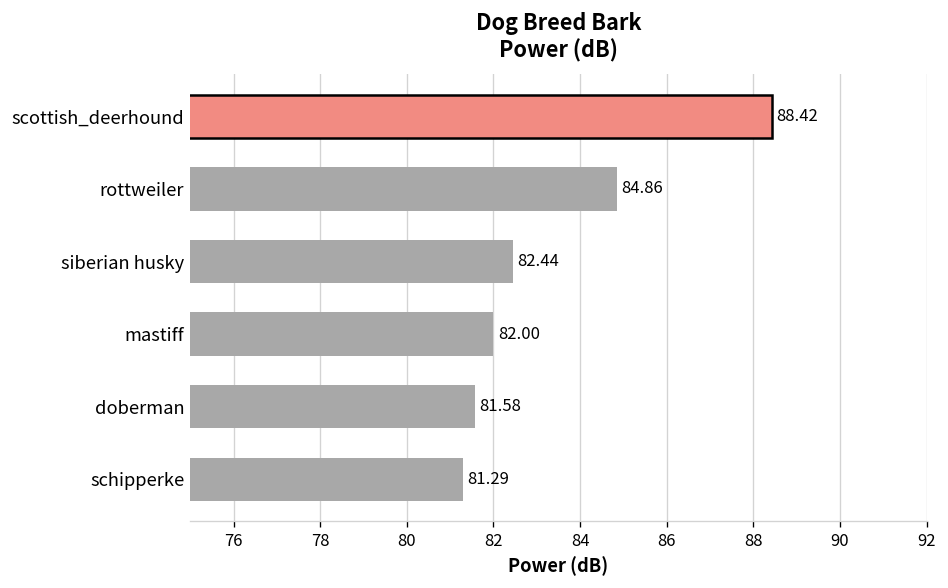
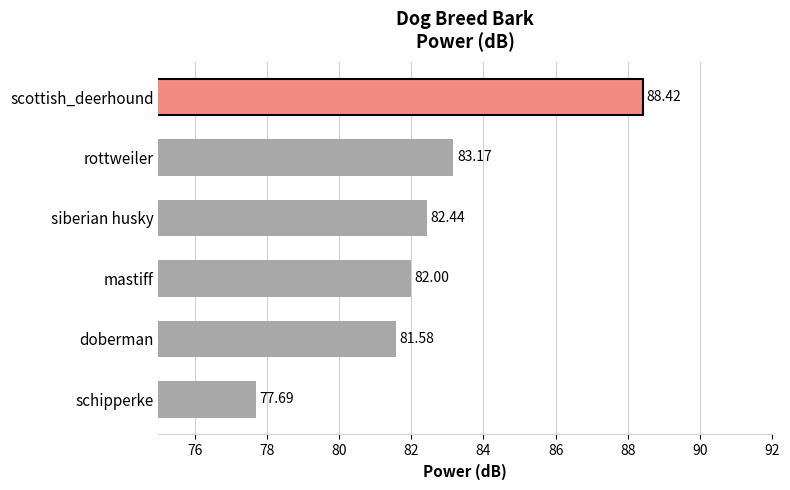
rottweiler: 84.86 -> 83.17
schipperke: 81.29 -> 77.69
